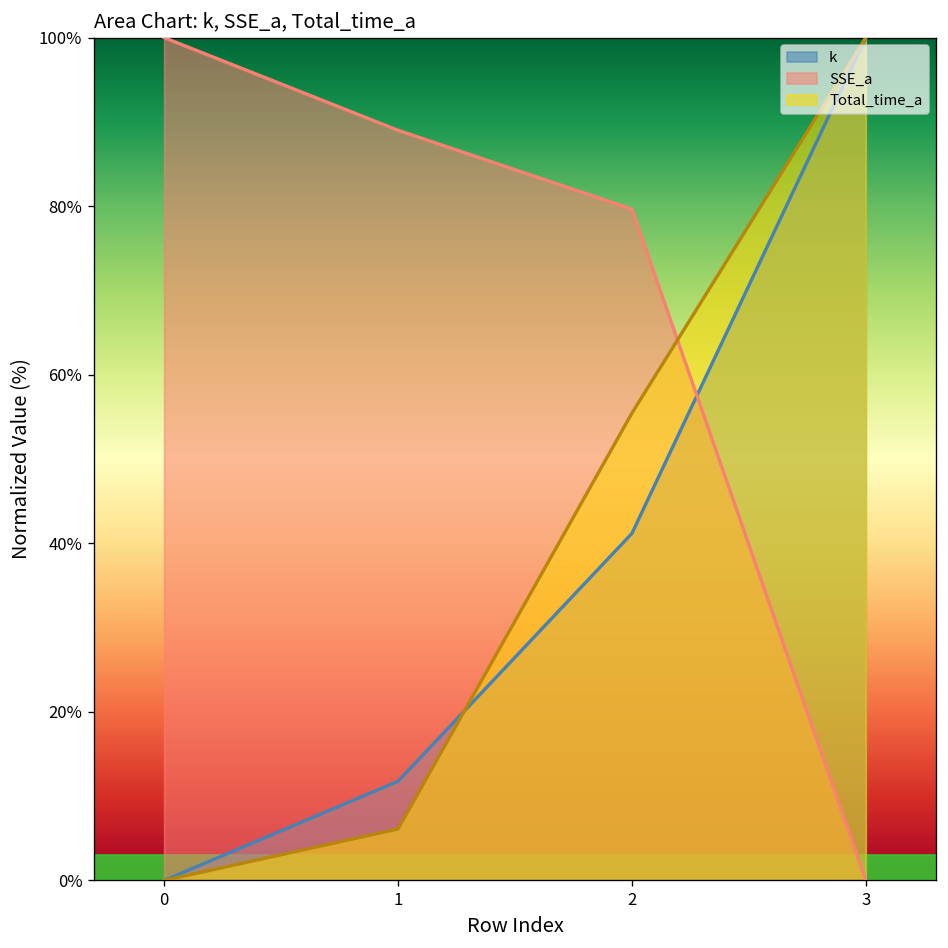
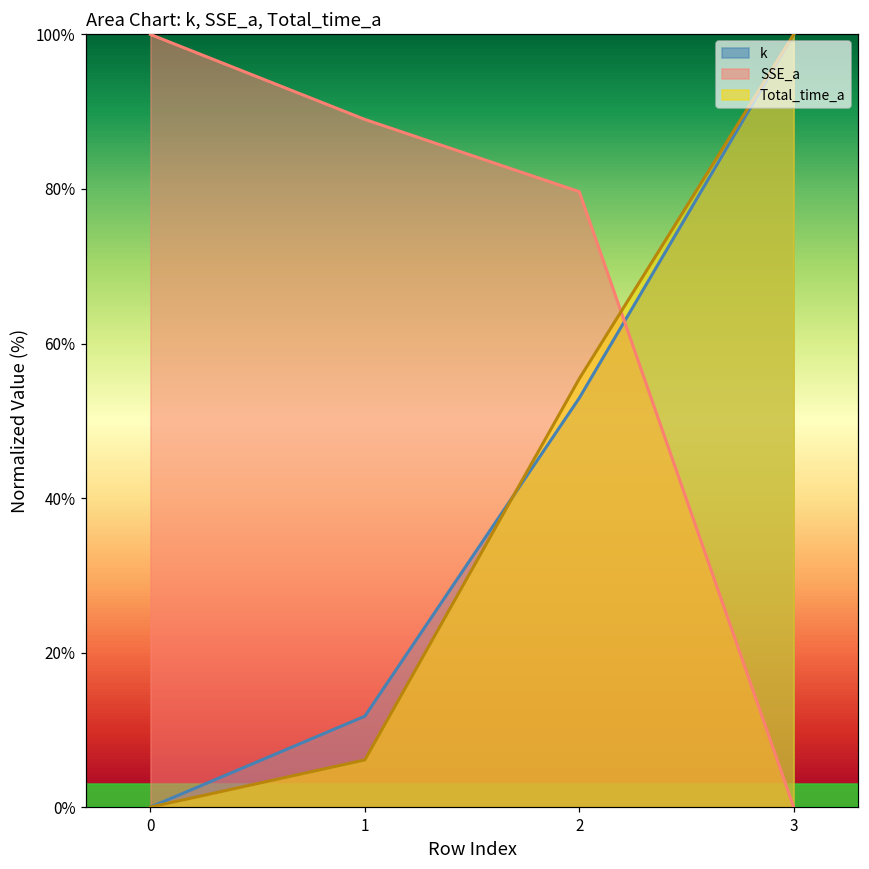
k, 2: 41% -> 53%
